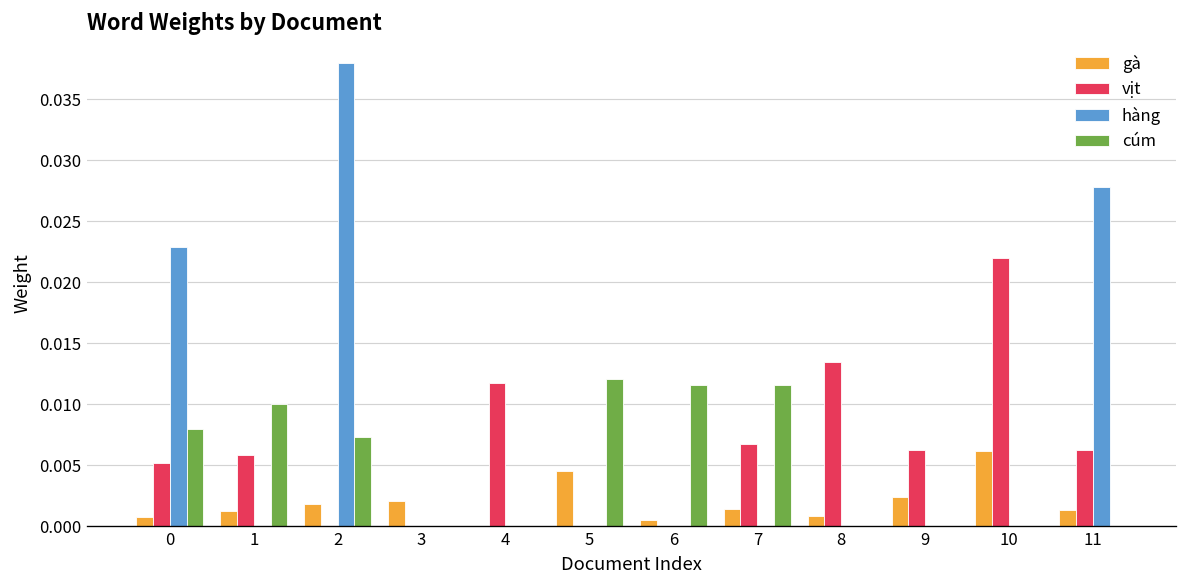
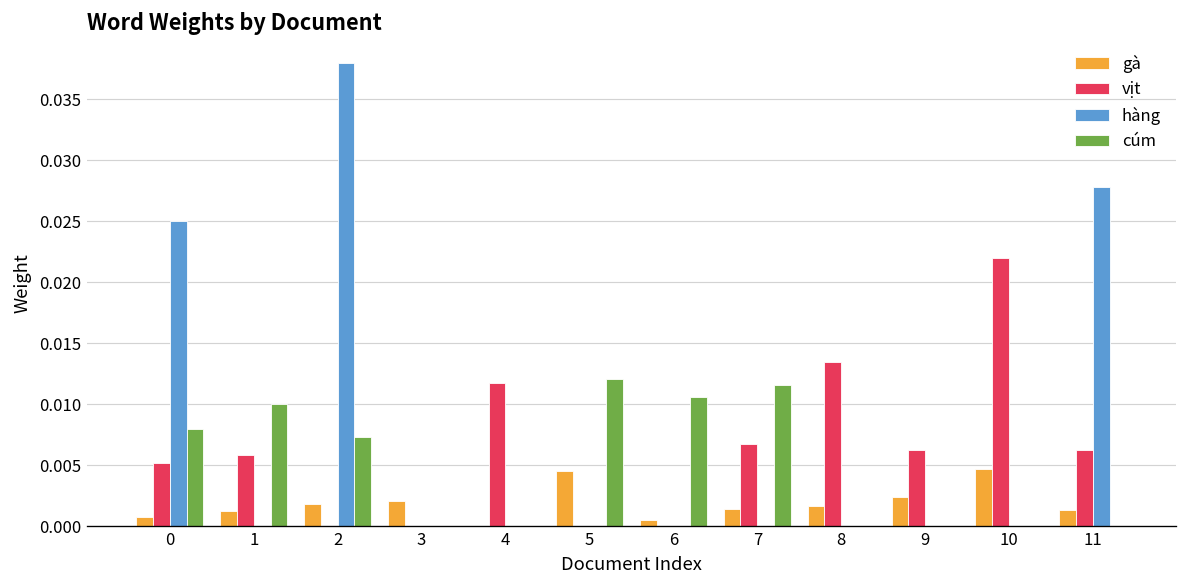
hàng, 0: 0.0229 -> 0.0250
cúm, 6: 0.0116 -> 0.0106
gà, 8: 0.0008 -> 0.0016
gà, 10: 0.0062 -> 0.0047
